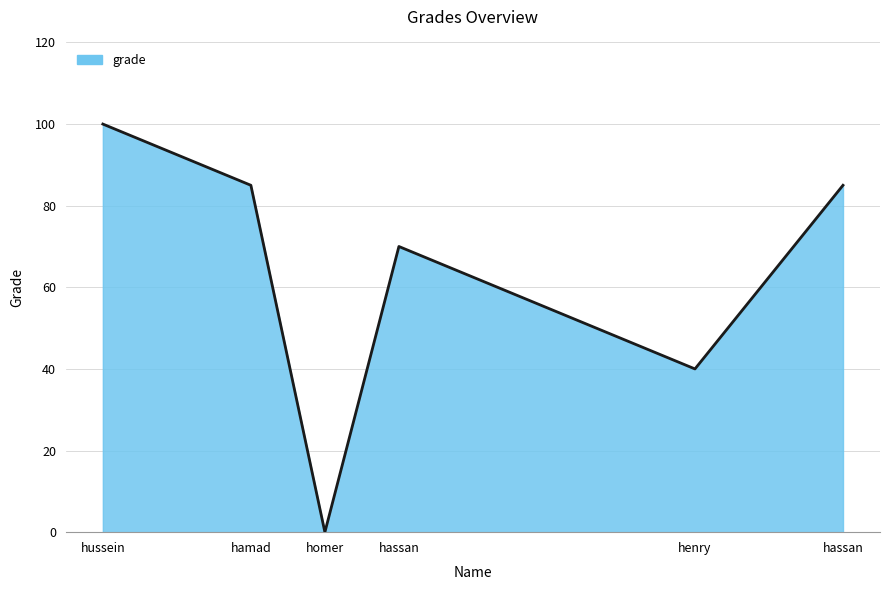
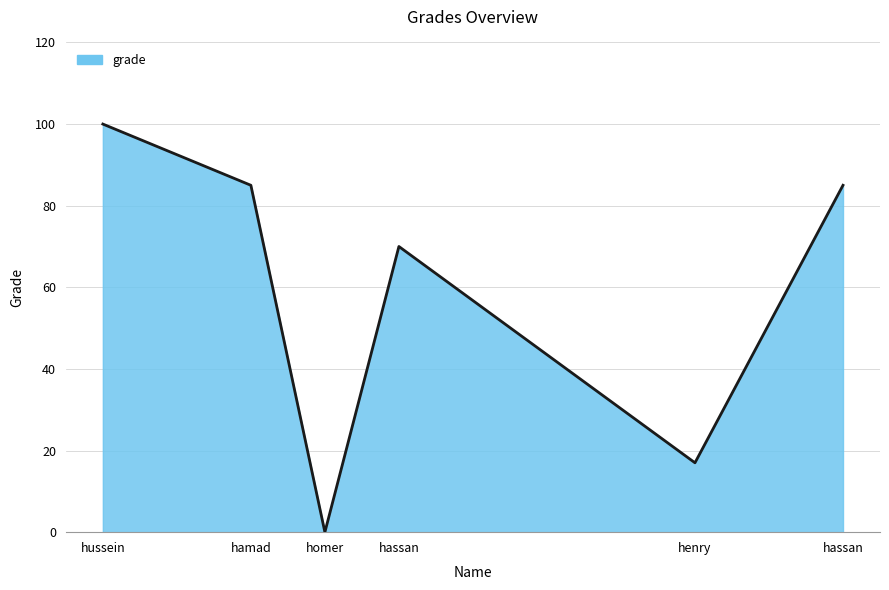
henry: 40 -> 17
